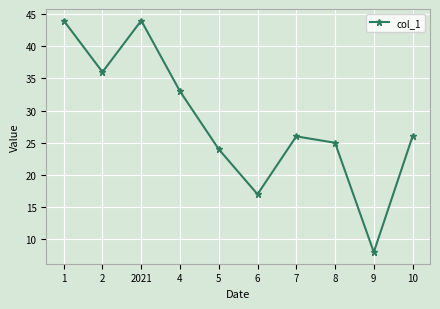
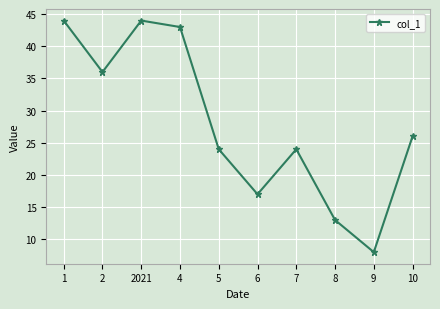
4: 33 -> 43
7: 26 -> 24
8: 25 -> 13
